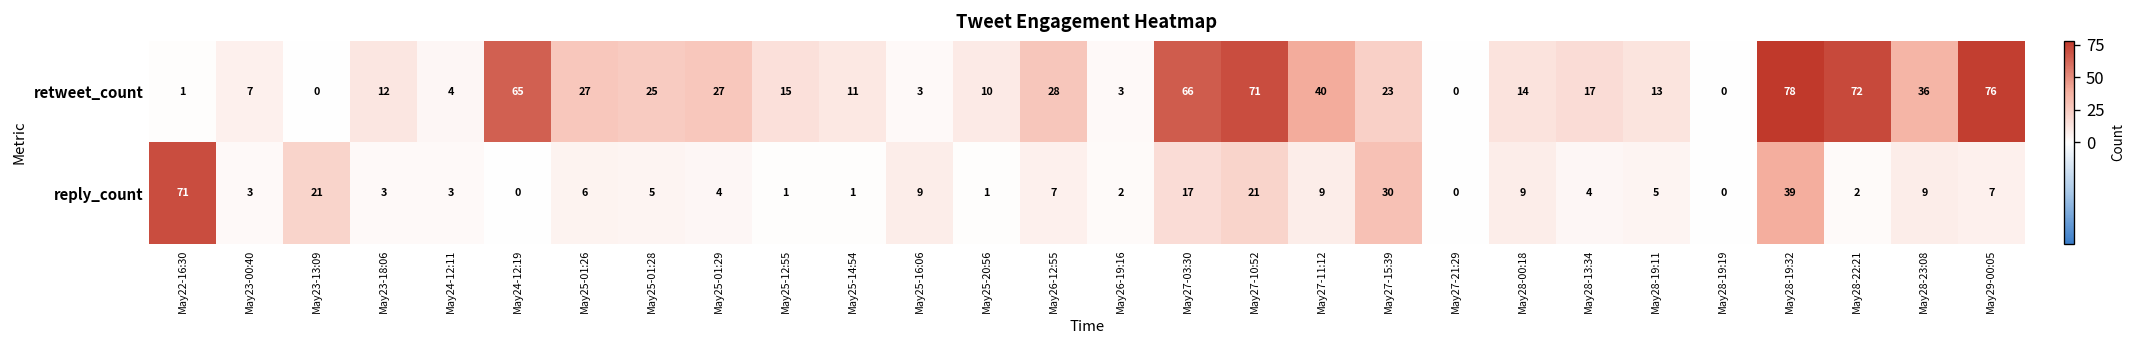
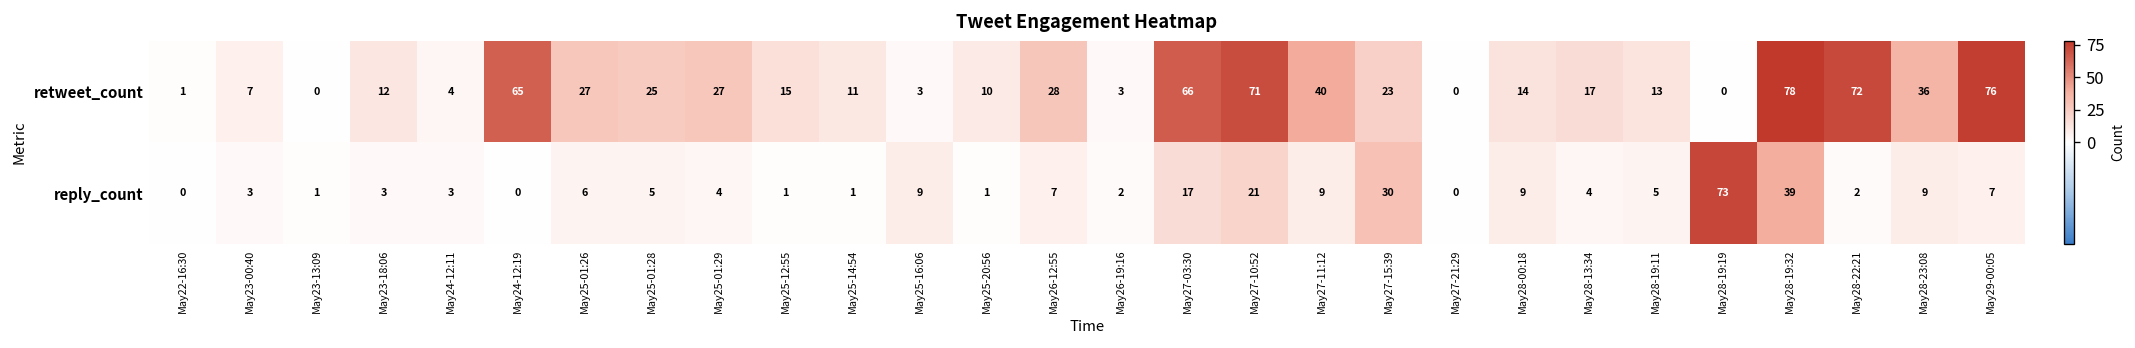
reply_count, May22-16:30: 71 -> 0
reply_count, May23-13:09: 21 -> 1
reply_count, May28-19:19: 0 -> 73
